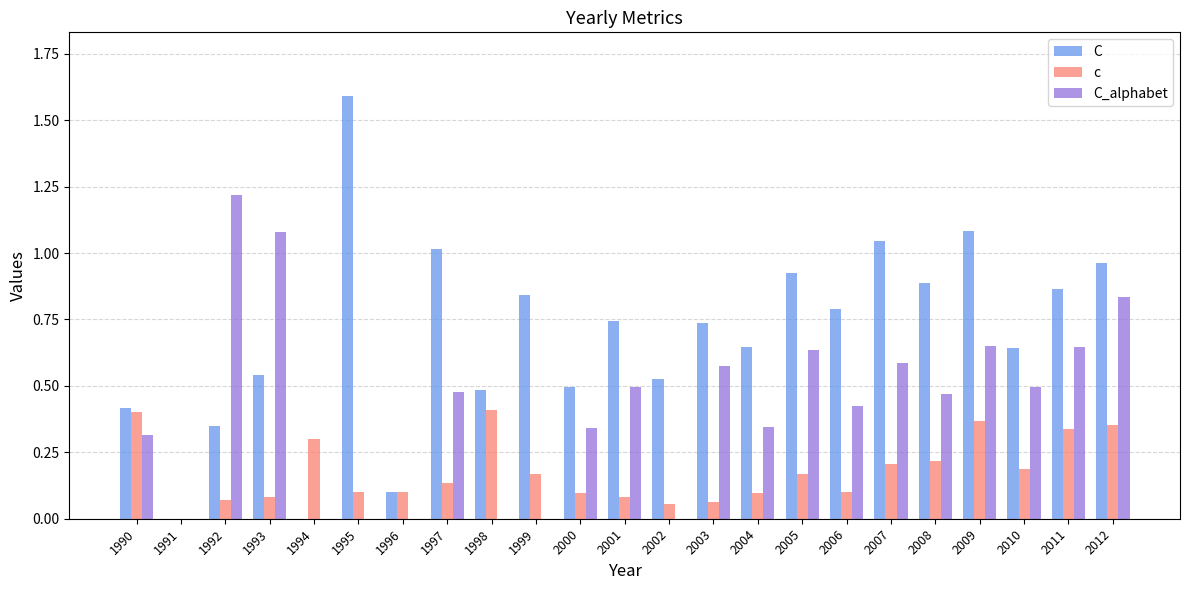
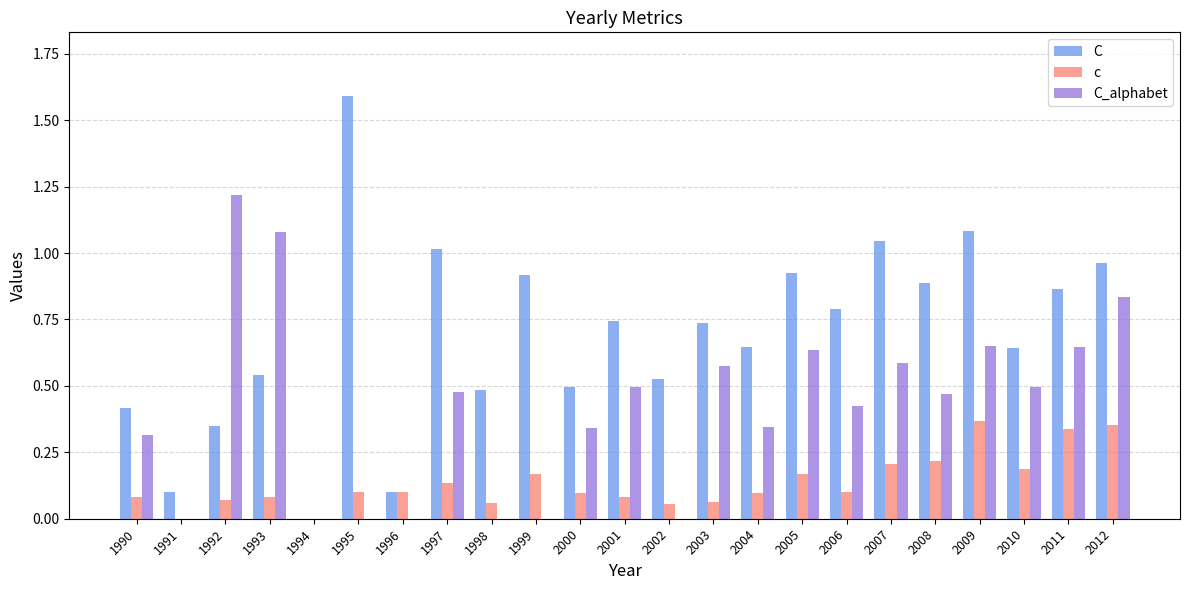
c, 1990: 0.40 -> 0.08
C, 1991: 0.0 -> 0.1
c, 1994: 0.3 -> 0.0
c, 1998: 0.41 -> 0.06
C, 1999: 0.84 -> 0.92
